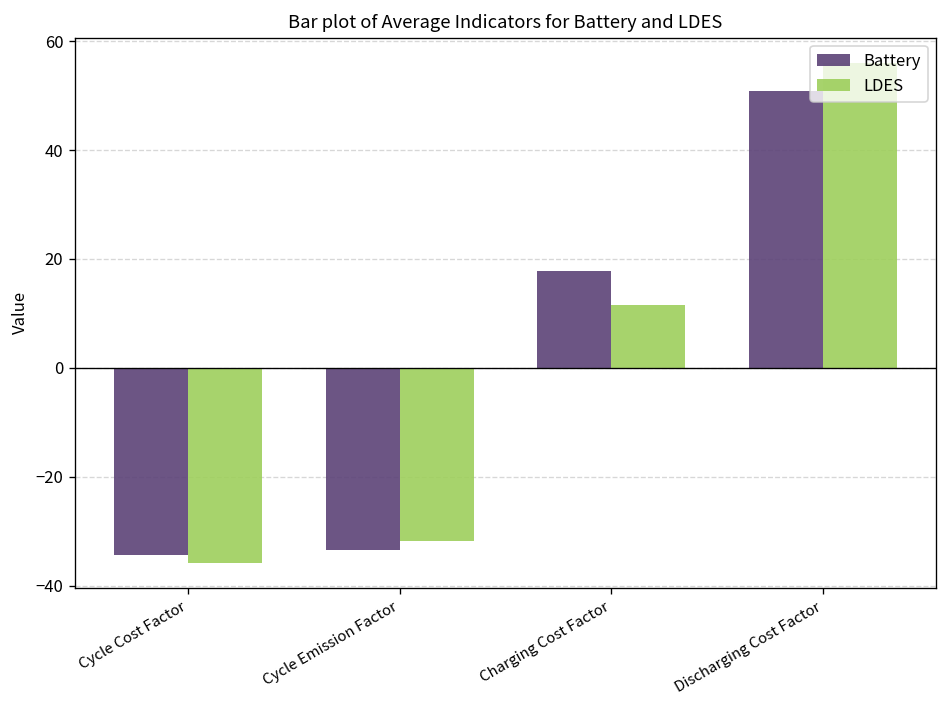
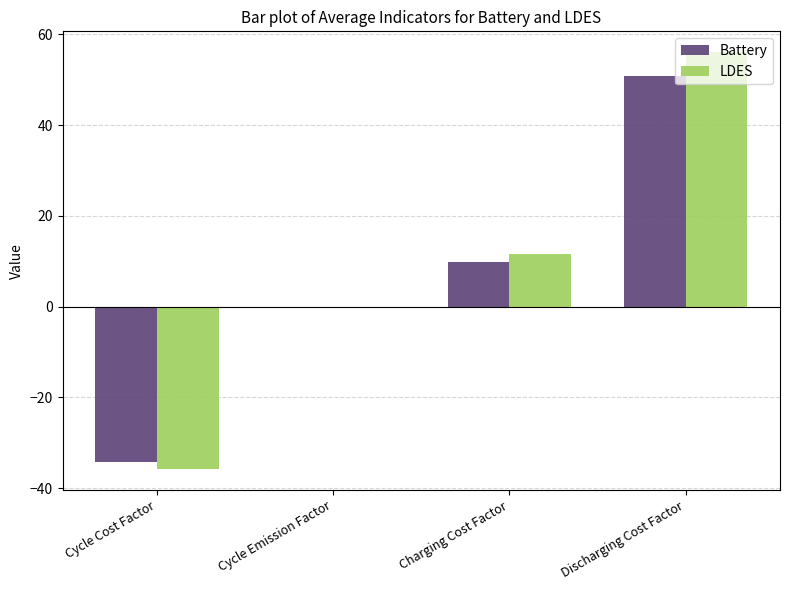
Battery, Cycle Emission Factor: -33 -> 0
LDES, Cycle Emission Factor: -32 -> 0
Battery, Charging Cost Factor: 18 -> 10
